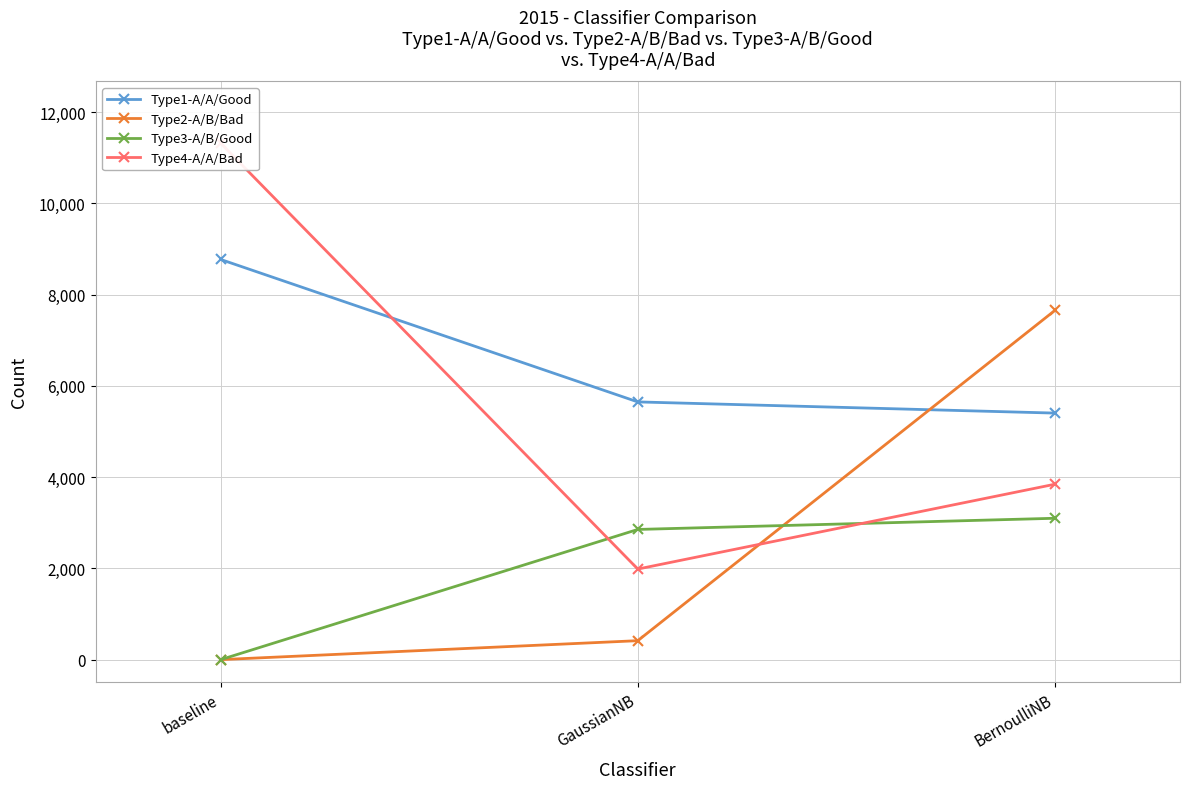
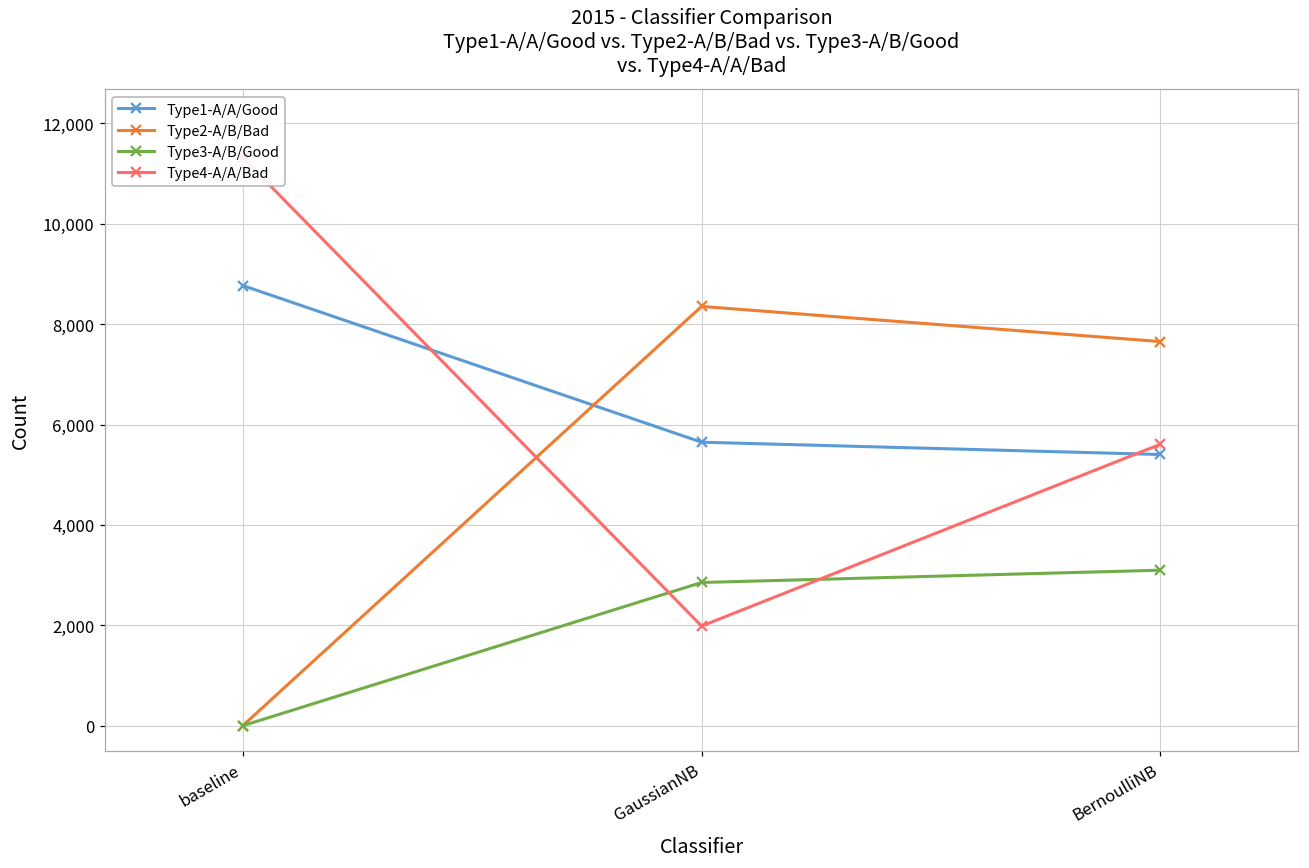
Type2-A/B/Bad, GaussianNB: 400 -> 8,400
Type4-A/A/Bad, BernoulliNB: 3,800 -> 5,600
